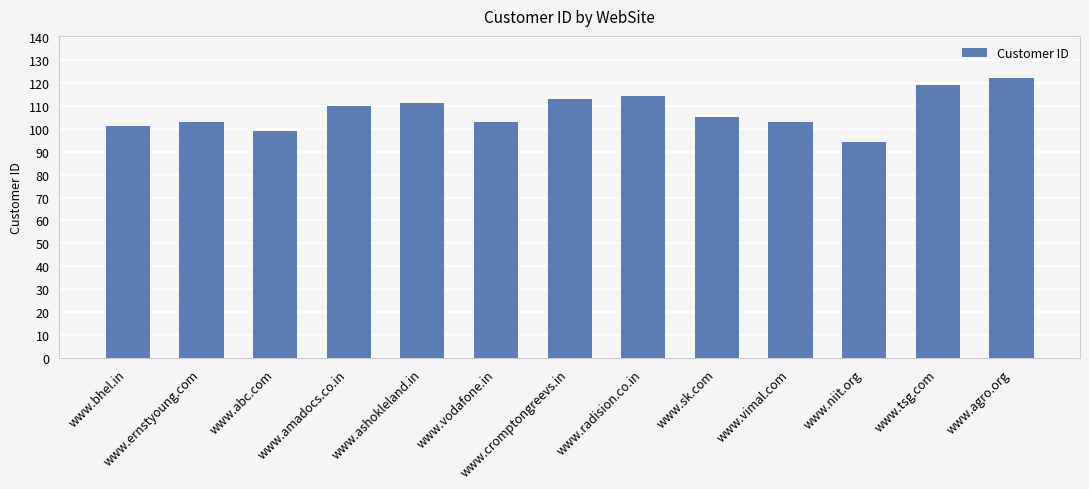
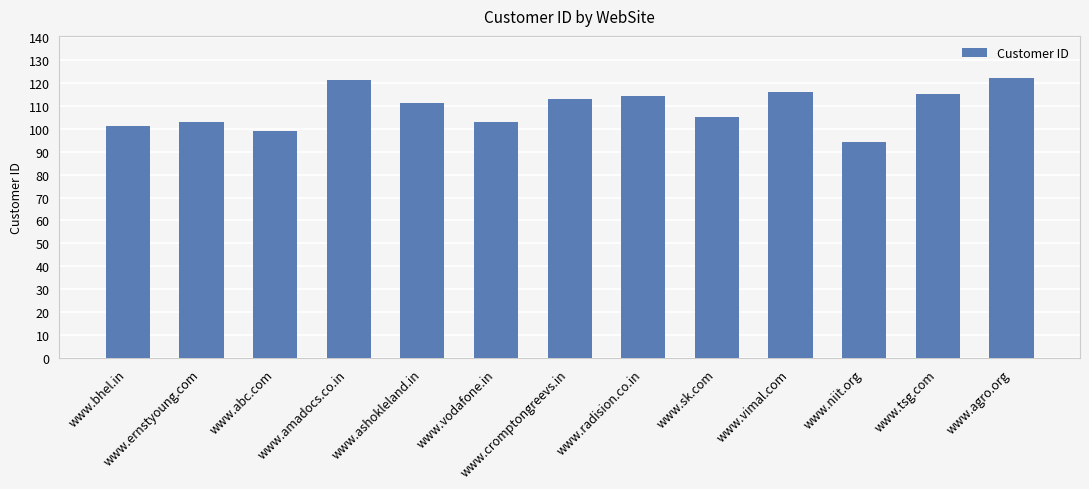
www.amadocs.co.in: 110 -> 121
www.vimal.com: 103 -> 116
www.tsg.com: 119 -> 115
